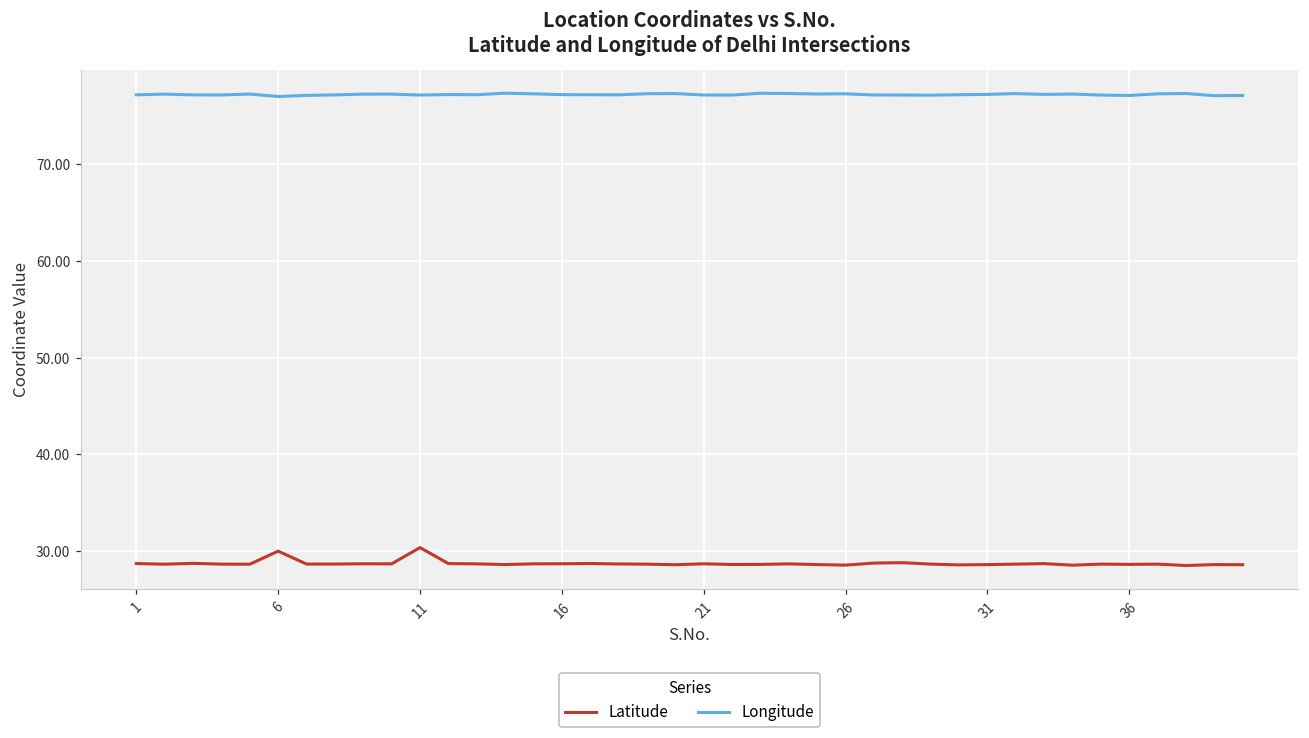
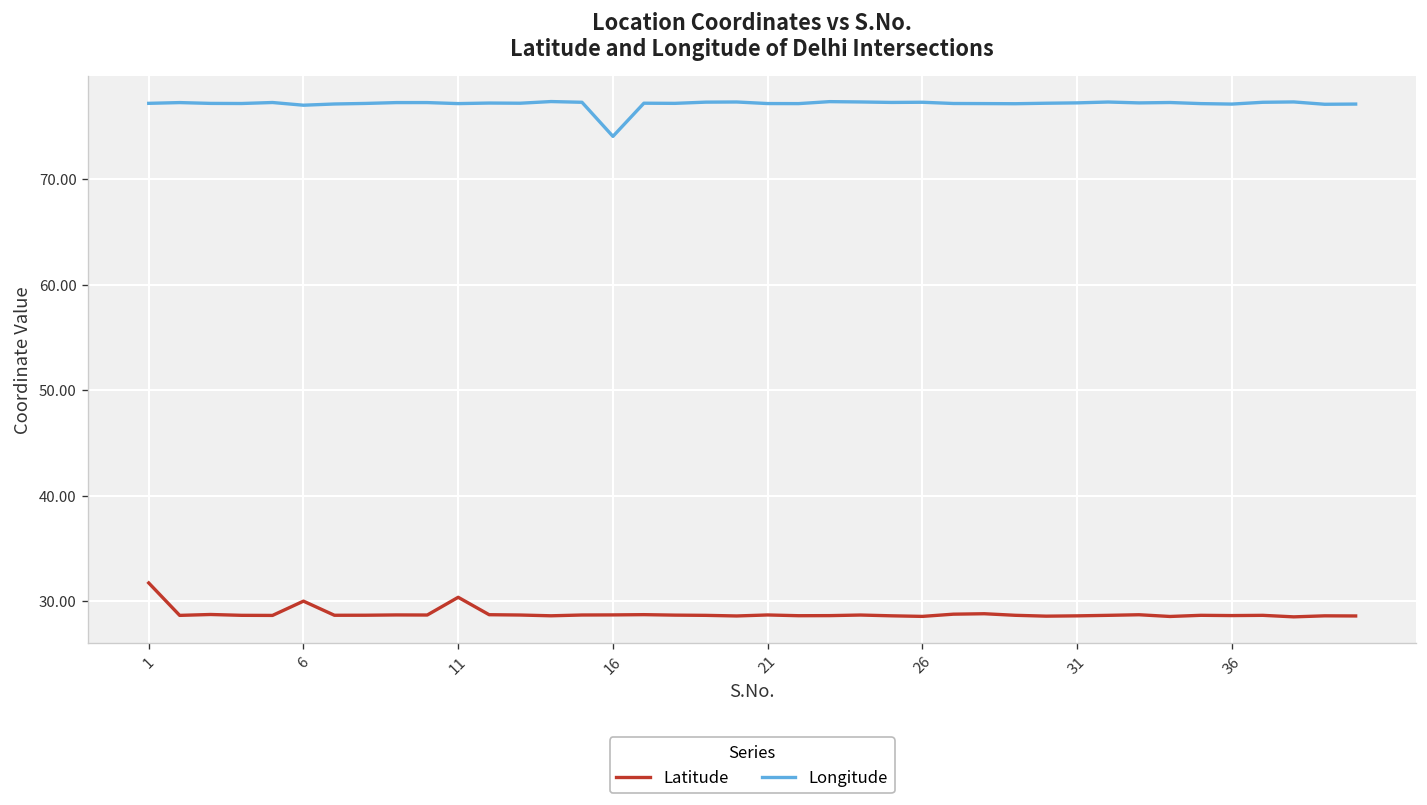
Latitude, 1: 29 -> 32
Longitude, 16: 77 -> 74
